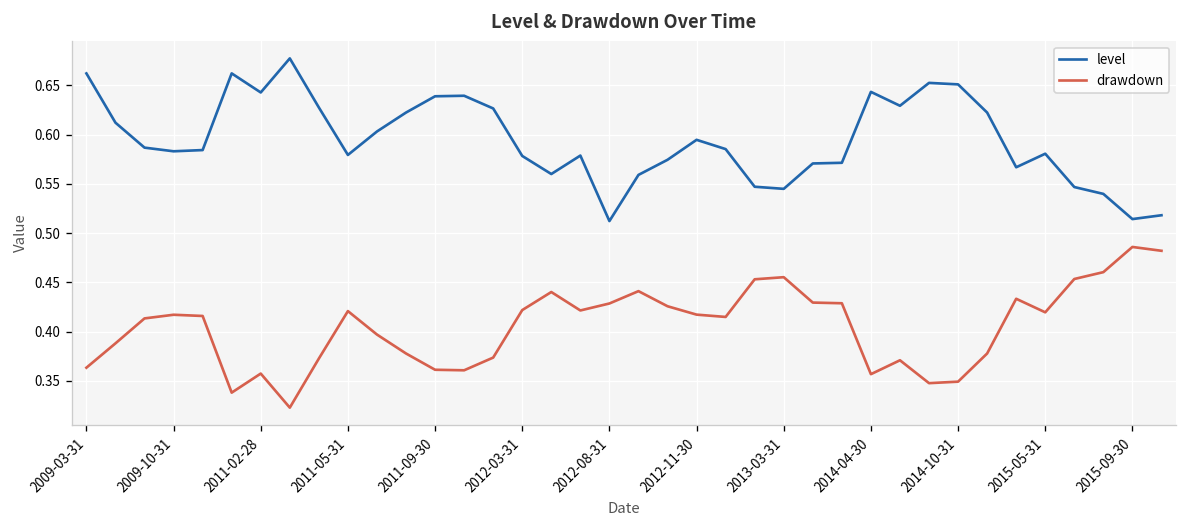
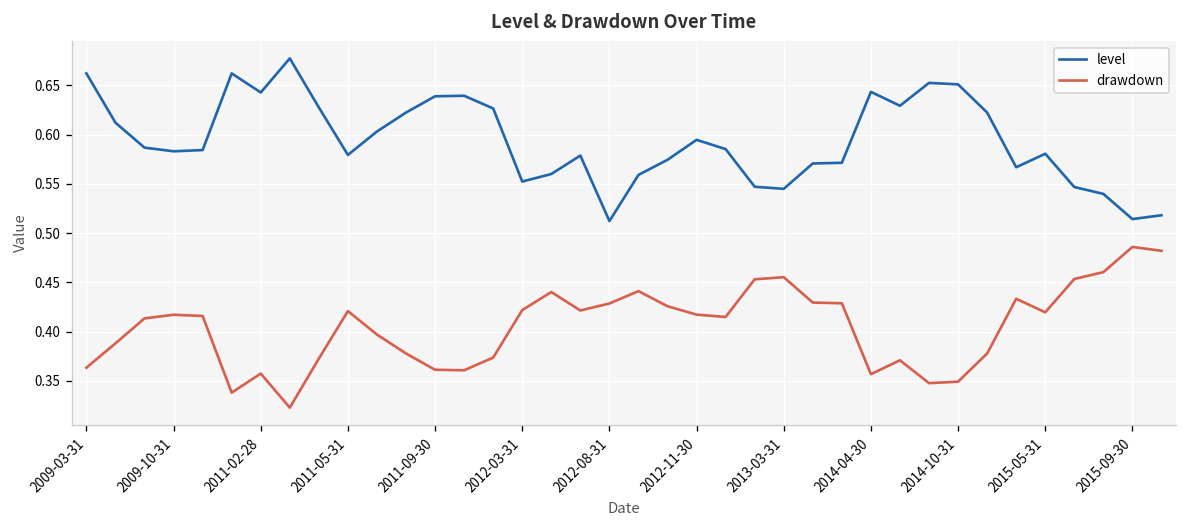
level, 2012-03-31: 0.58 -> 0.55
